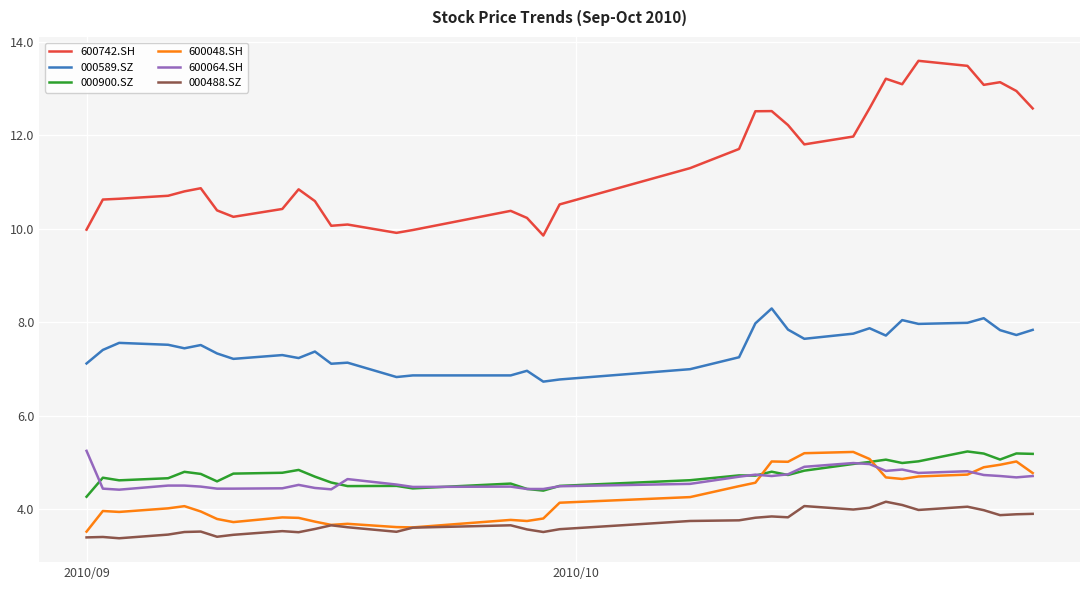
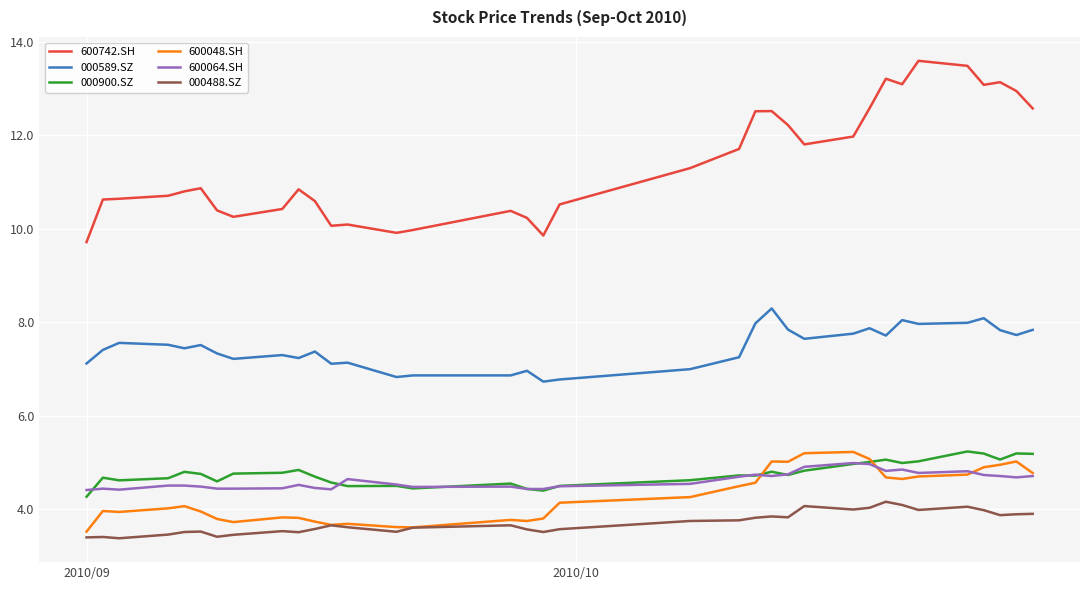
600742.SH, 2010/09: 10.0 -> 9.7
600064.SH, 2010/09: 5.2 -> 4.4
